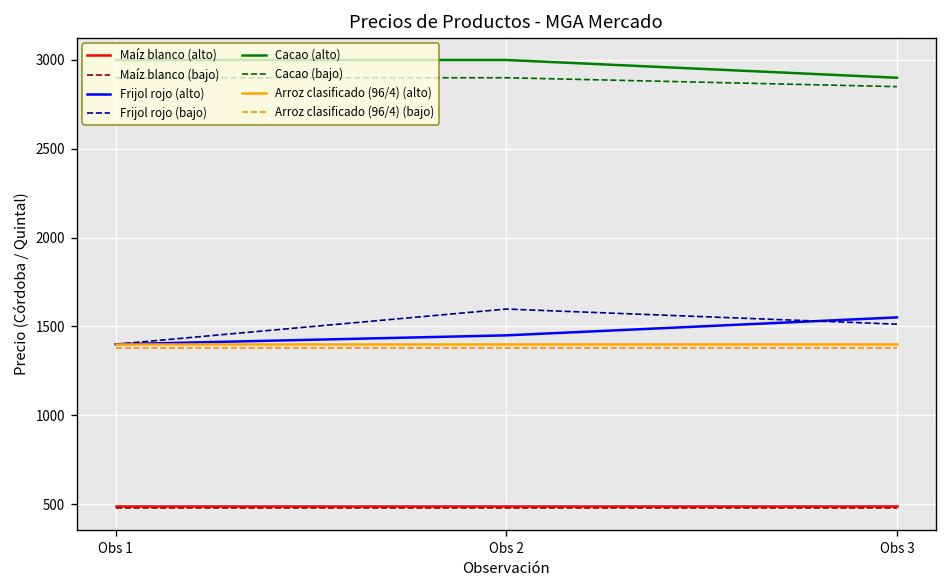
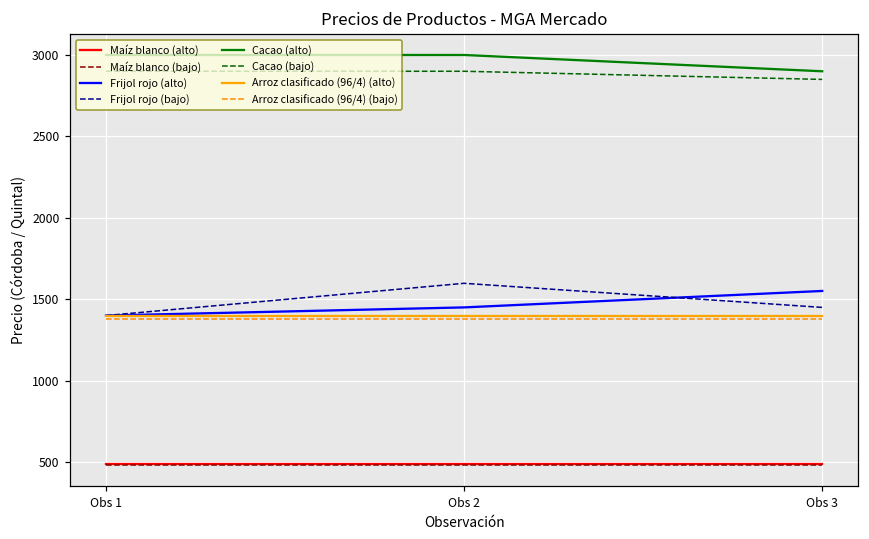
Frijol rojo (bajo), Obs 3: 1510 -> 1450
